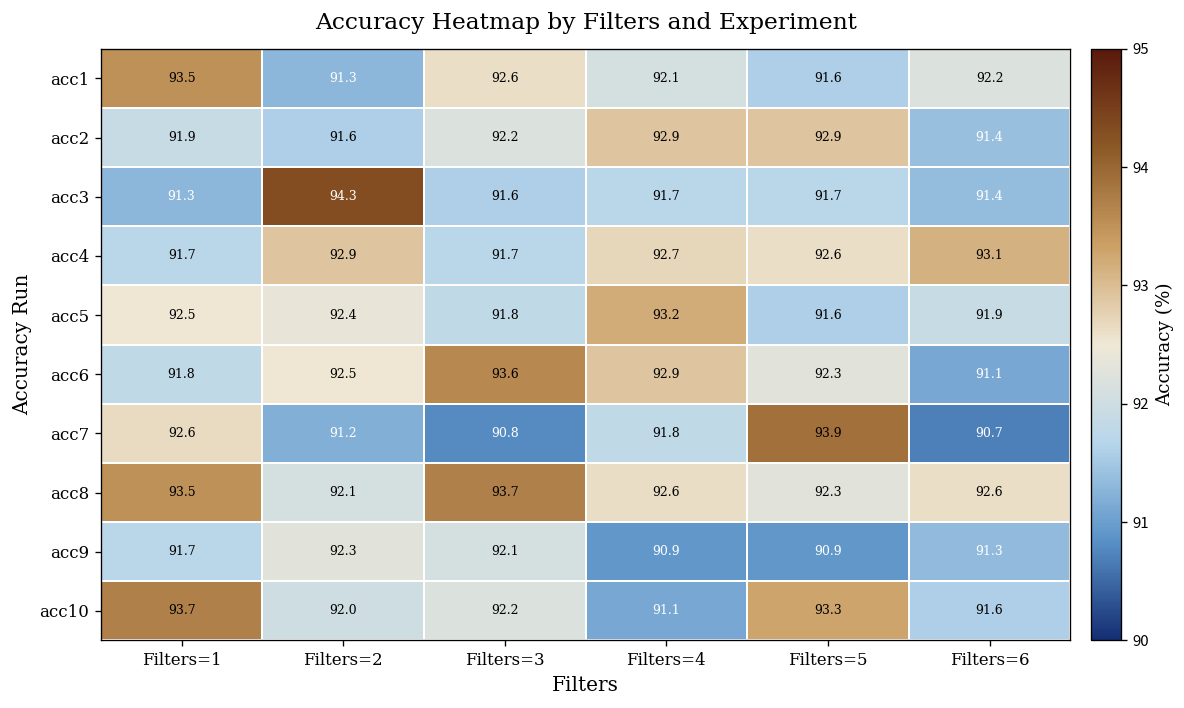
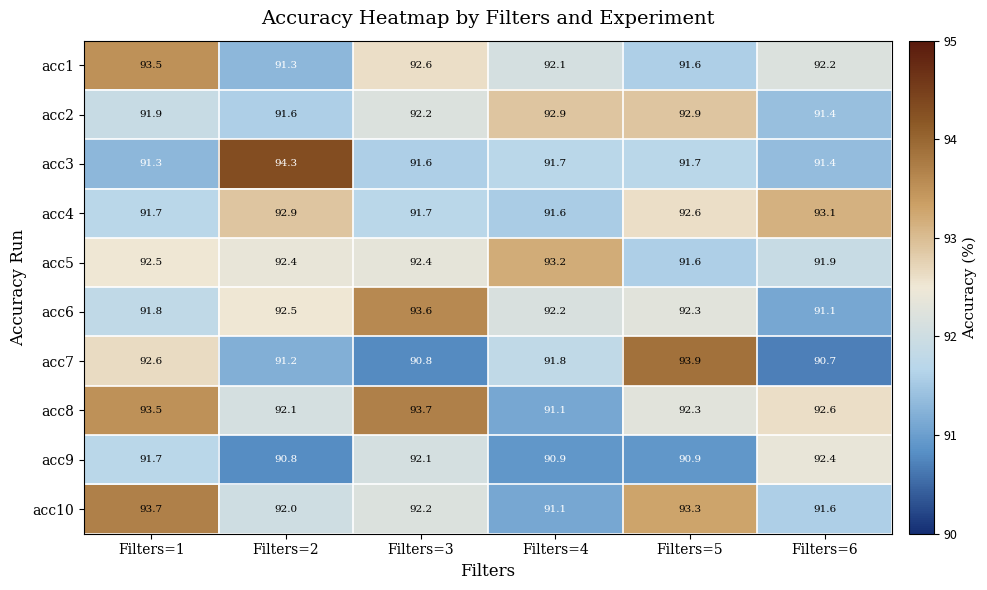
acc4, Filters=4: 92.7 -> 91.6
acc5, Filters=3: 91.8 -> 92.4
acc6, Filters=4: 92.9 -> 92.2
acc8, Filters=4: 92.6 -> 91.1
acc9, Filters=2: 92.3 -> 90.8
acc9, Filters=6: 91.3 -> 92.4
